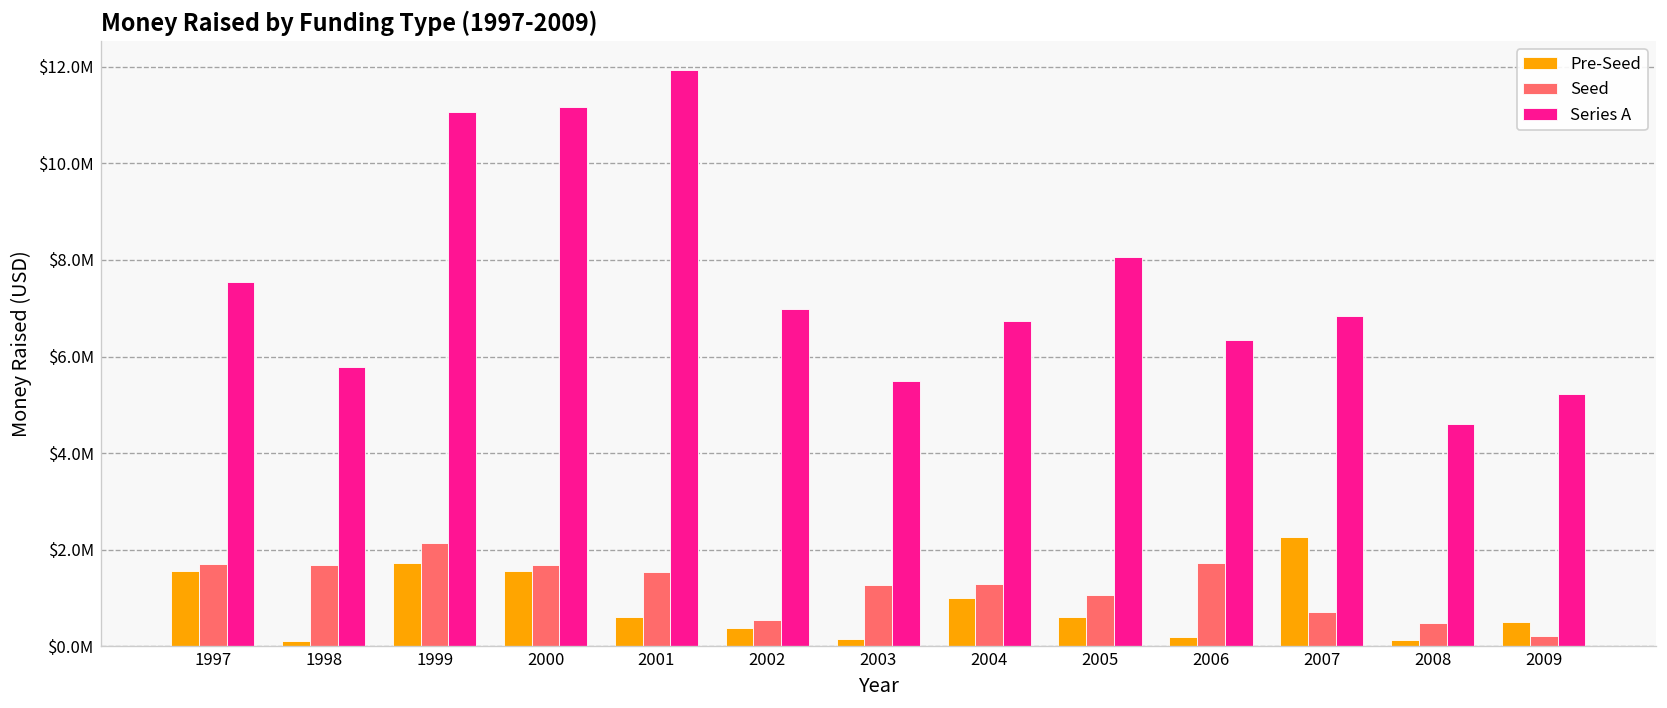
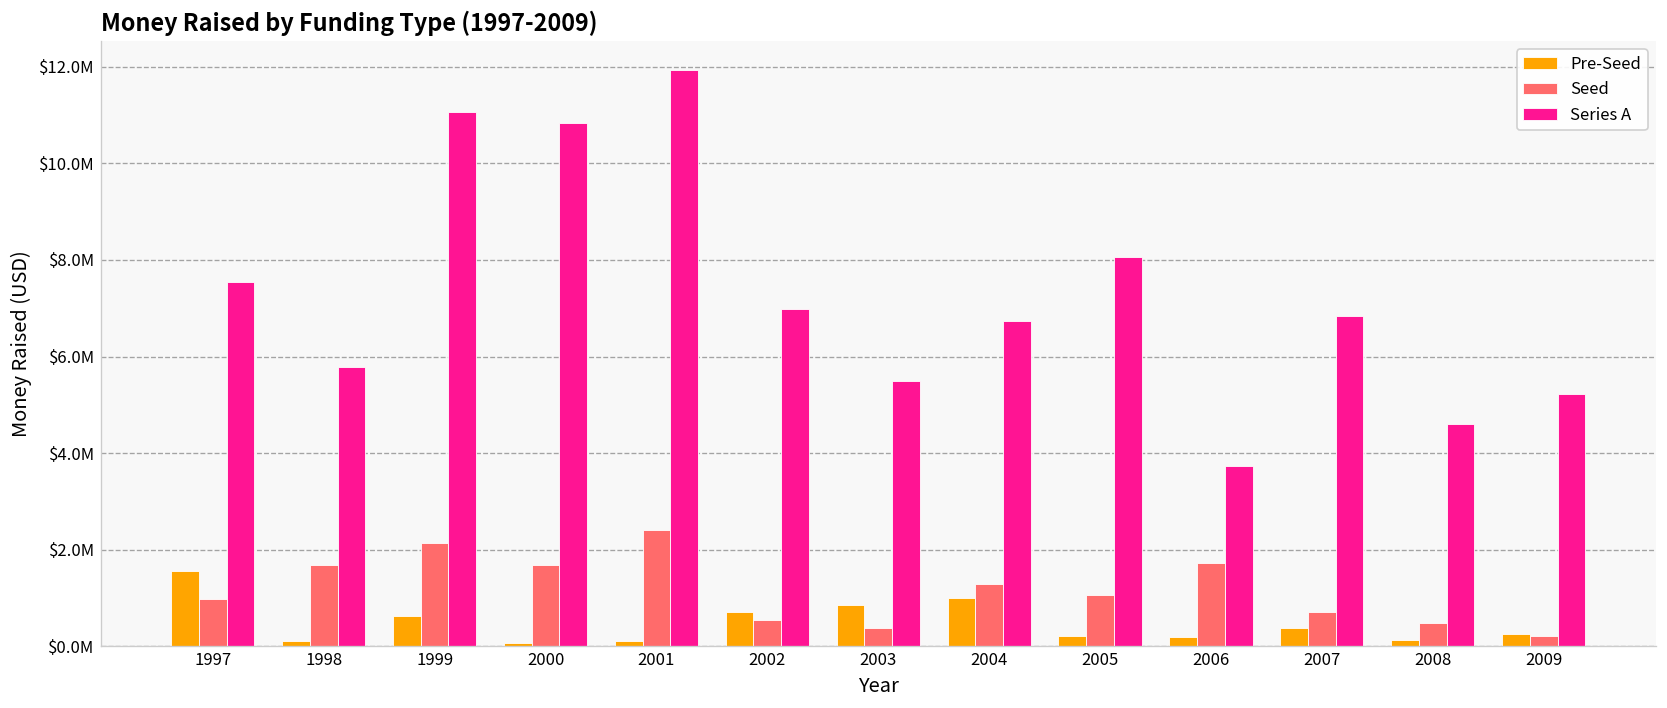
Seed, 1997: $1700000 -> $1000000
Pre-Seed, 1999: $1700000 -> $600000
Pre-Seed, 2000: $1600000 -> $100000
Series A, 2000: $11200000 -> $10800000
Pre-Seed, 2001: $600000 -> $100000
Seed, 2001: $1500000 -> $2400000
Pre-Seed, 2002: $400000 -> $700000
Pre-Seed, 2003: $200000 -> $800000
Seed, 2003: $1300000 -> $400000
Pre-Seed, 2005: $600000 -> $200000
Series A, 2006: $6300000 -> $3700000
Pre-Seed, 2007: $2300000 -> $400000
Pre-Seed, 2009: $500000 -> $200000
